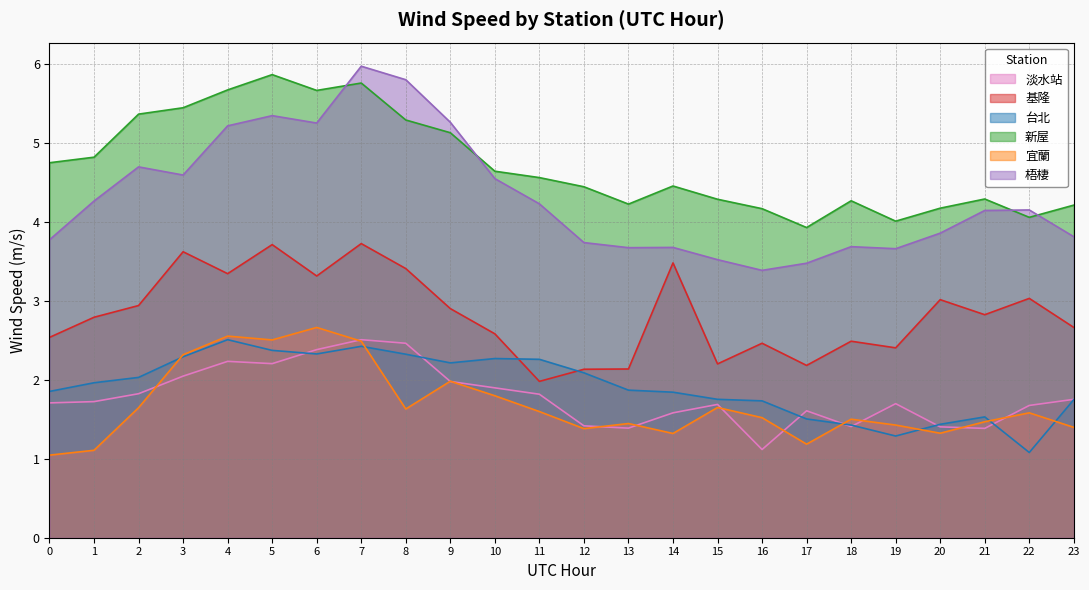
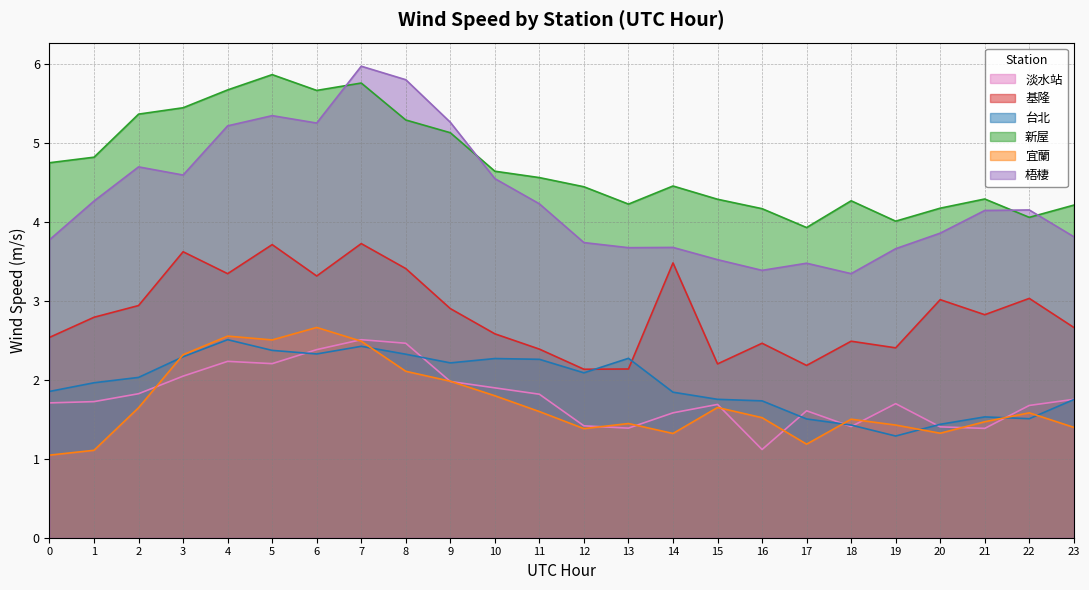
宜蘭, 8: 1.6 -> 2.1
基隆, 11: 2.0 -> 2.4
台北, 13: 1.9 -> 2.3
梧棲, 18: 3.7 -> 3.3
台北, 22: 1.1 -> 1.5
